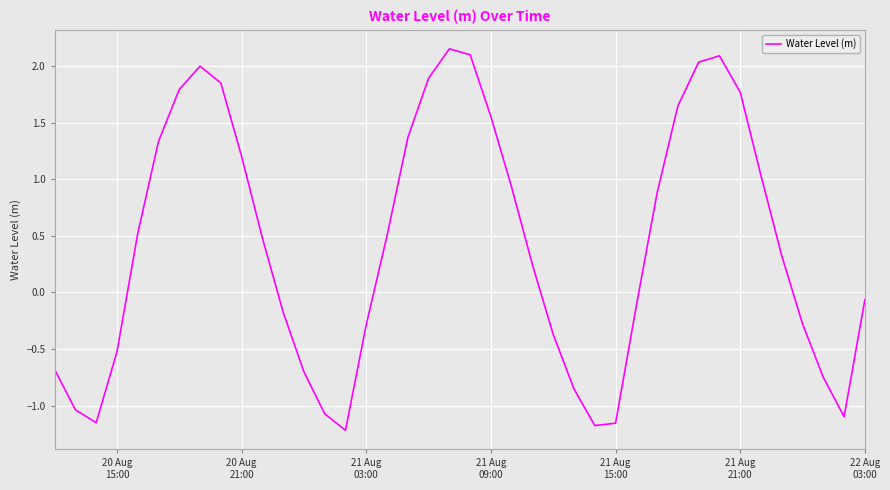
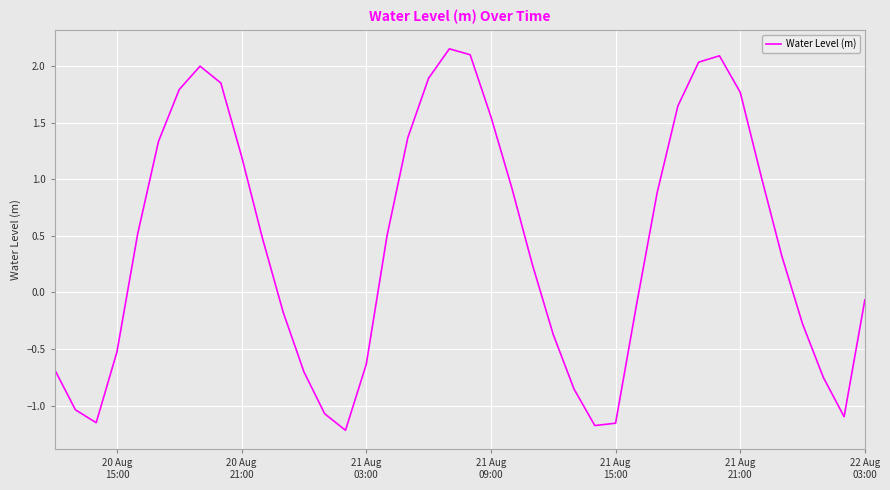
21 Aug 03:00: -0.28 -> -0.63
